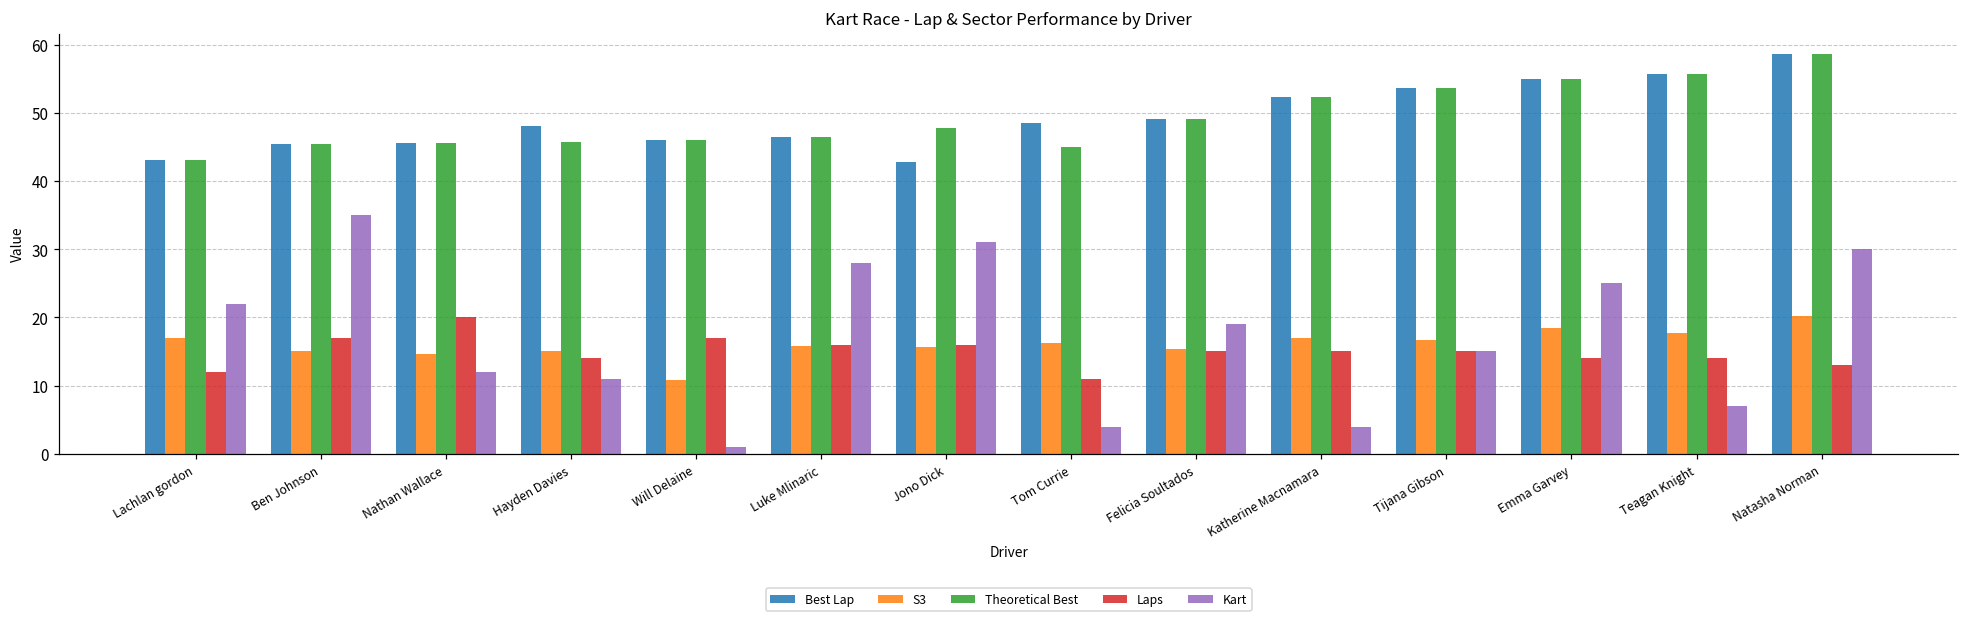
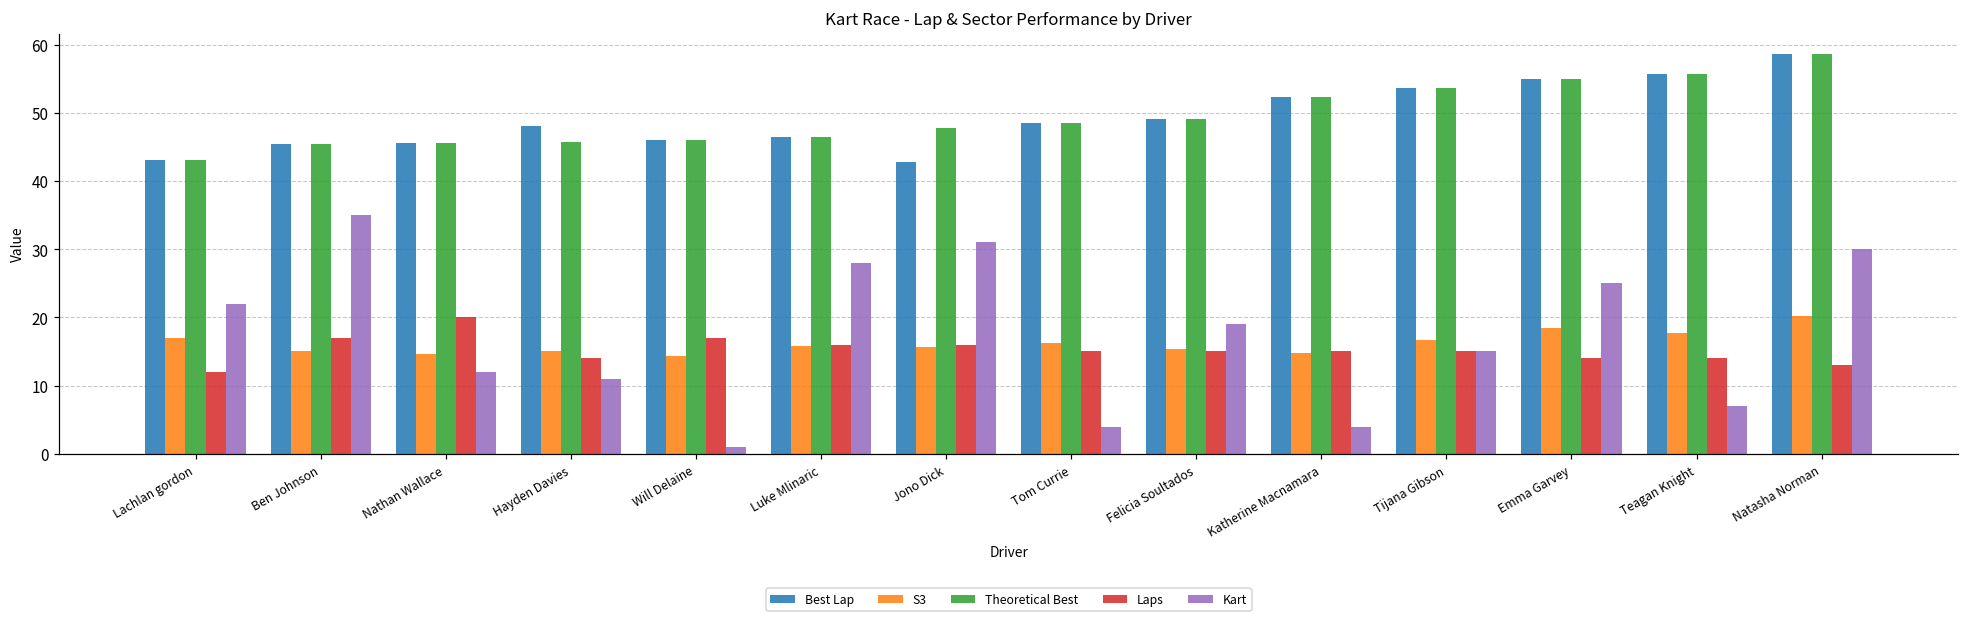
S3, Will Delaine: 11 -> 14
Theoretical Best, Tom Currie: 45 -> 49
Laps, Tom Currie: 11 -> 15
S3, Katherine Macnamara: 17 -> 15
